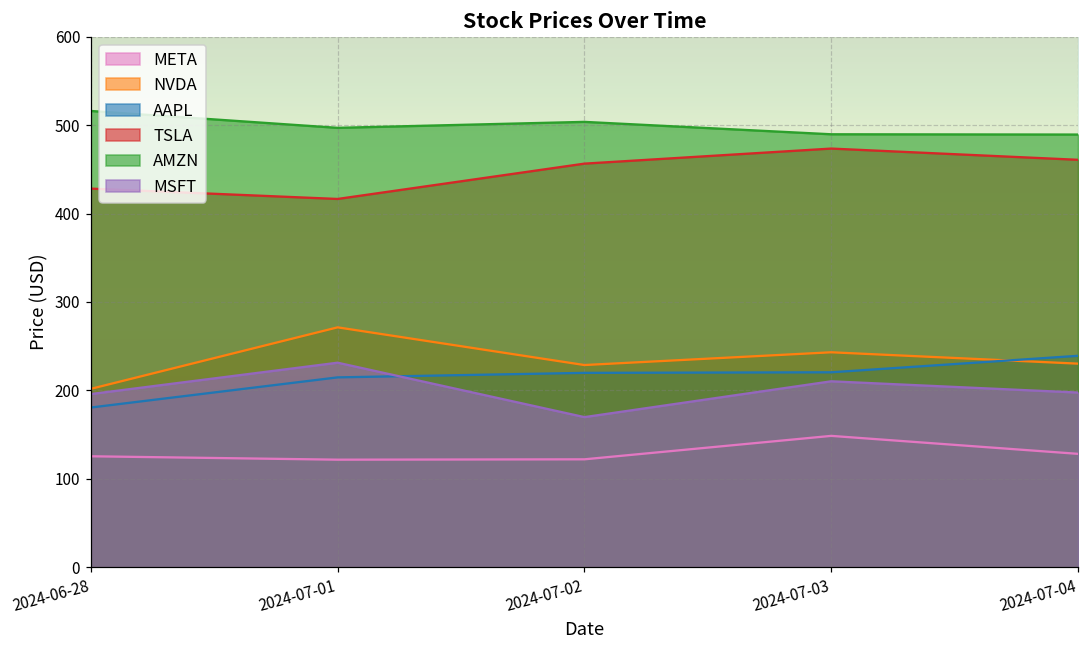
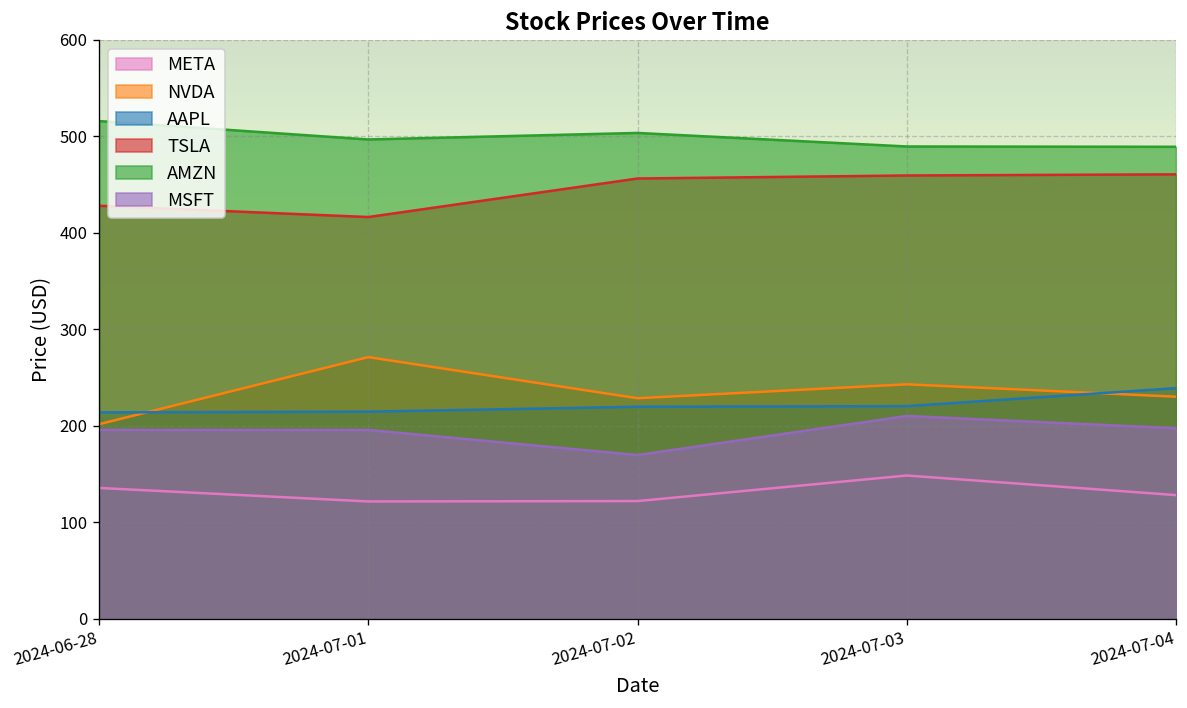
META, 2024-06-28: 130 -> 140
AAPL, 2024-06-28: 180 -> 210
MSFT, 2024-07-01: 230 -> 200
TSLA, 2024-07-03: 470 -> 460
